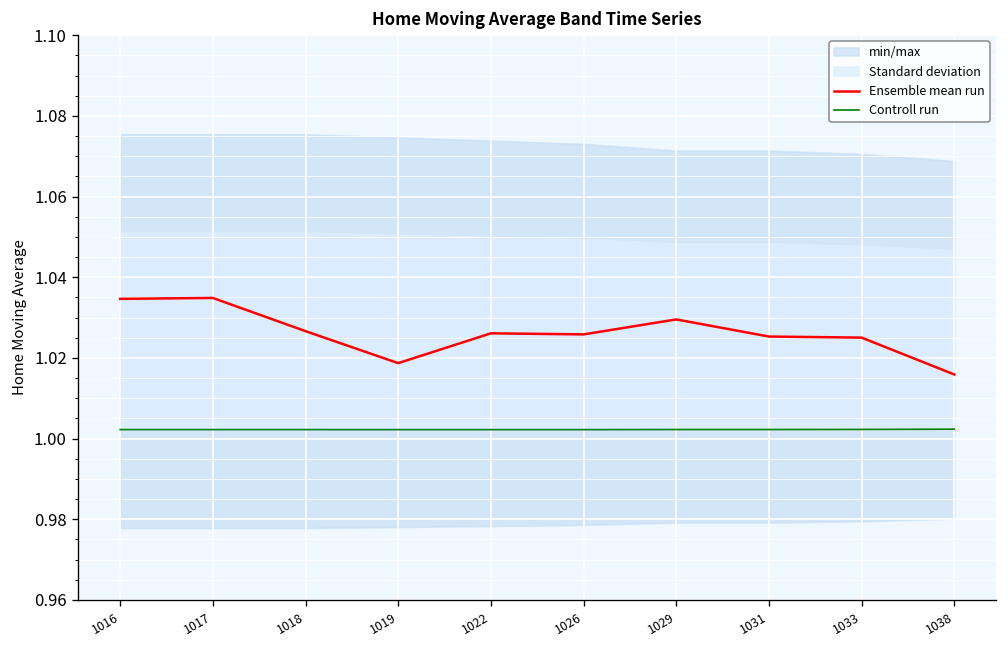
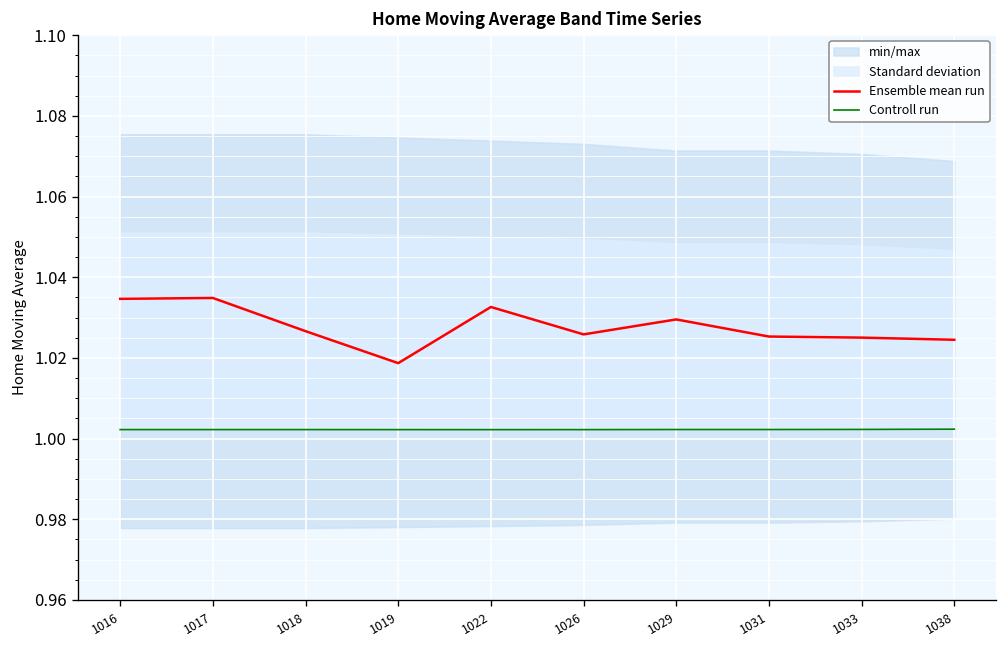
Ensemble mean run, 1022: 1.026 -> 1.033
Ensemble mean run, 1038: 1.016 -> 1.025
